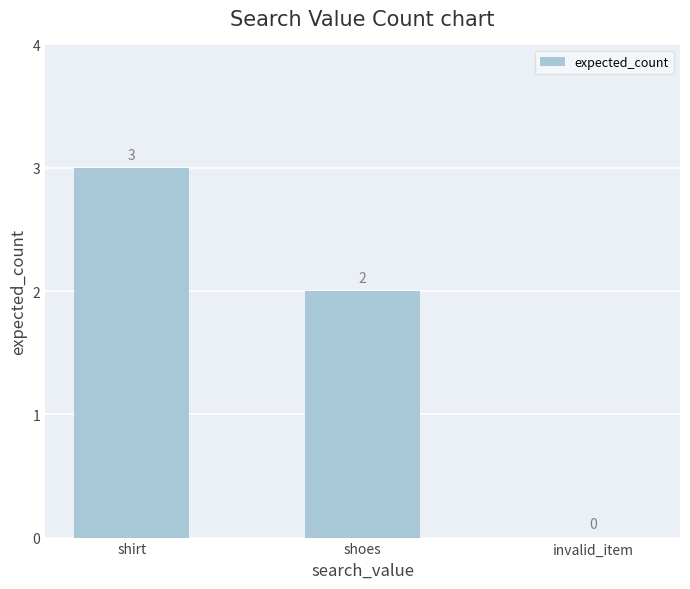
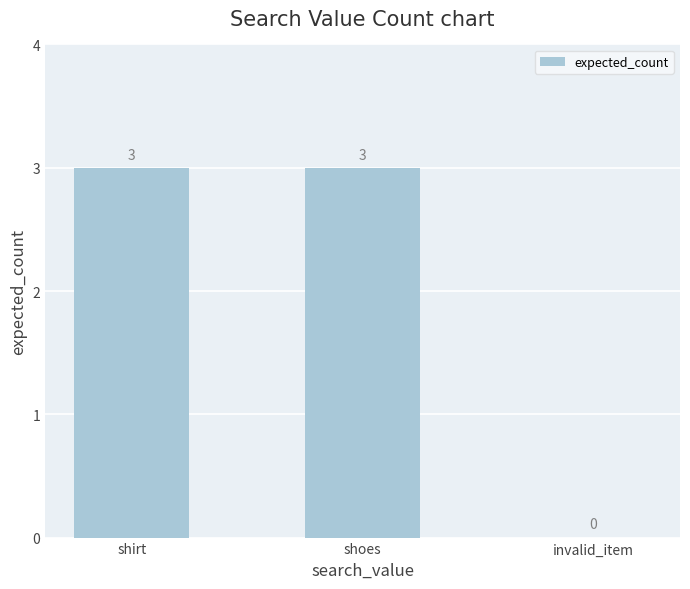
shoes: 2 -> 3
